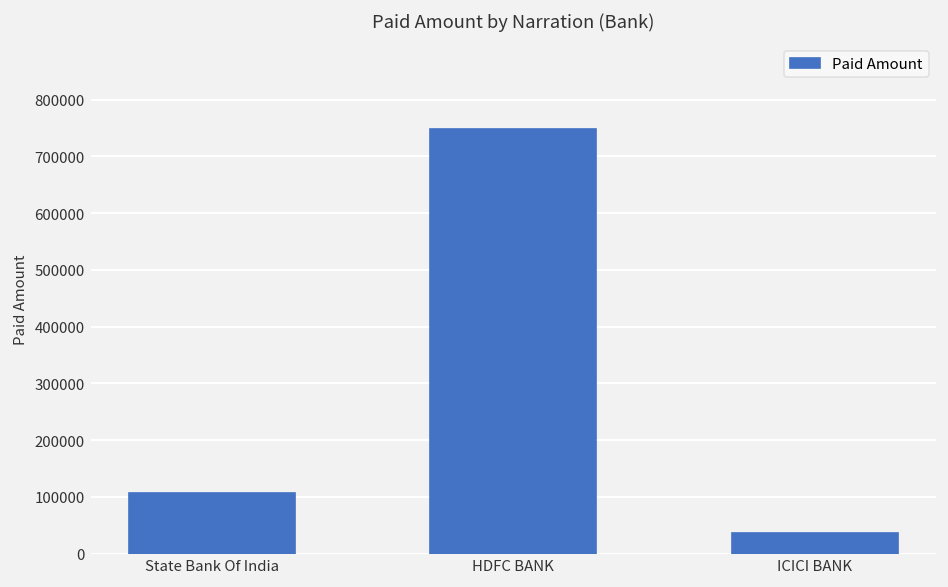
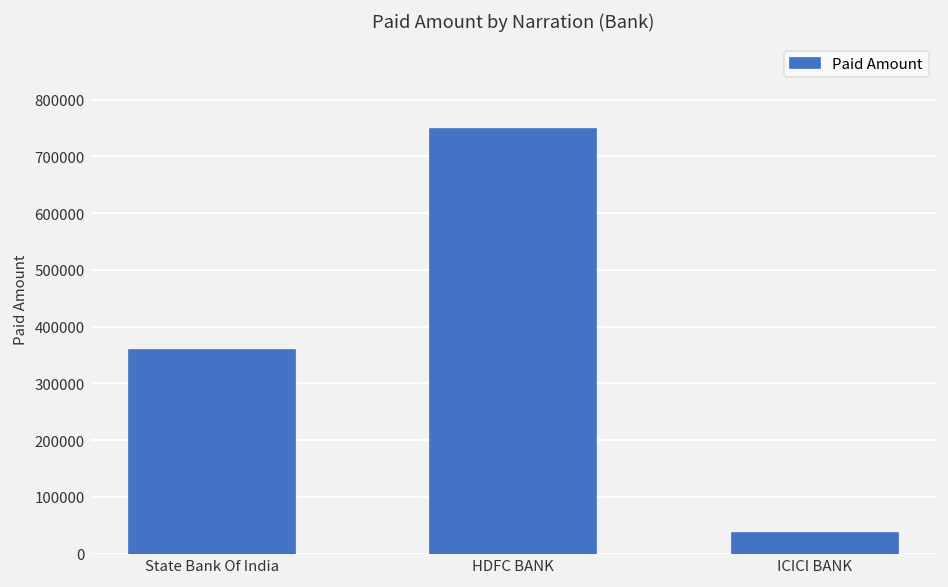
State Bank Of India: 110000 -> 360000
